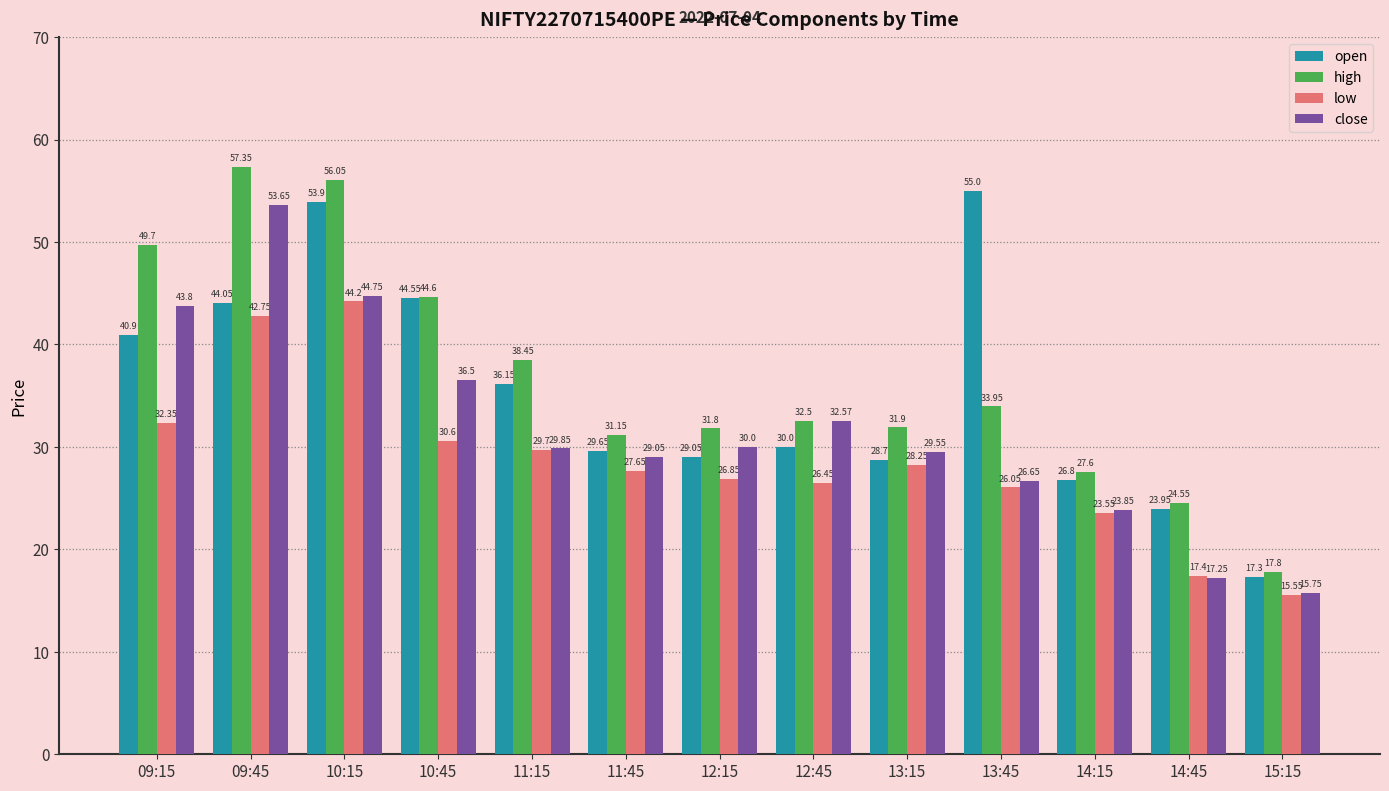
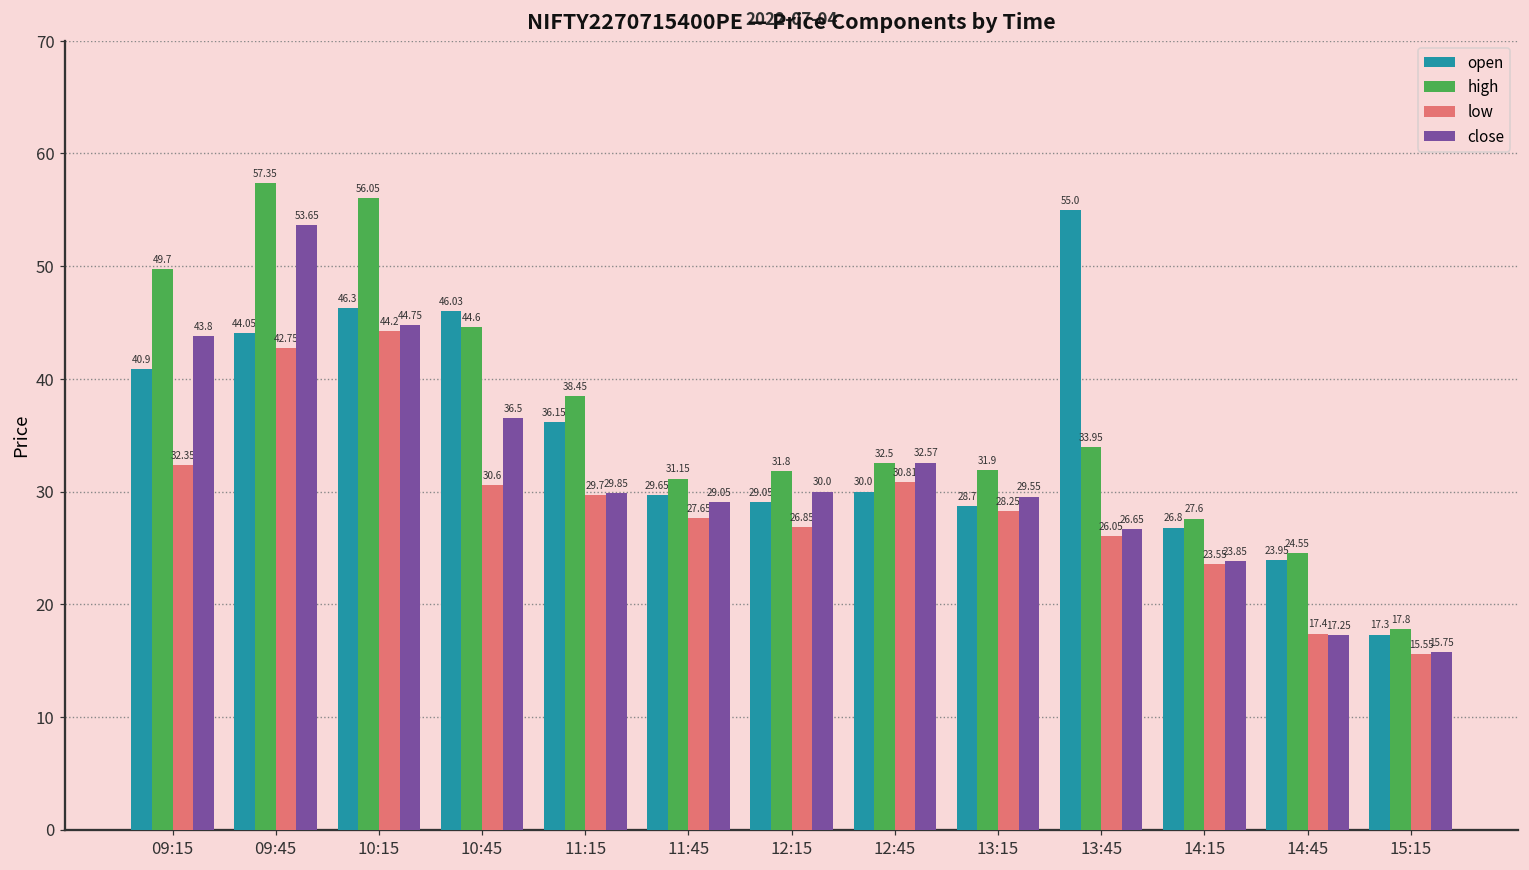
open, 10:15: 53.9 -> 46.3
open, 10:45: 44.55 -> 46.03
low, 12:45: 26.45 -> 30.81
